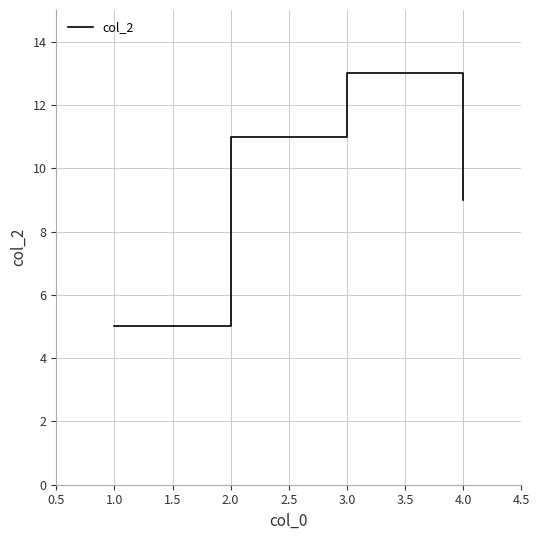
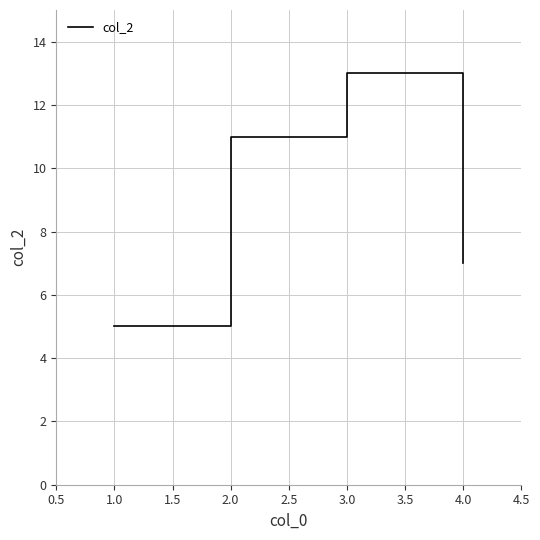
4.0: 9 -> 7
